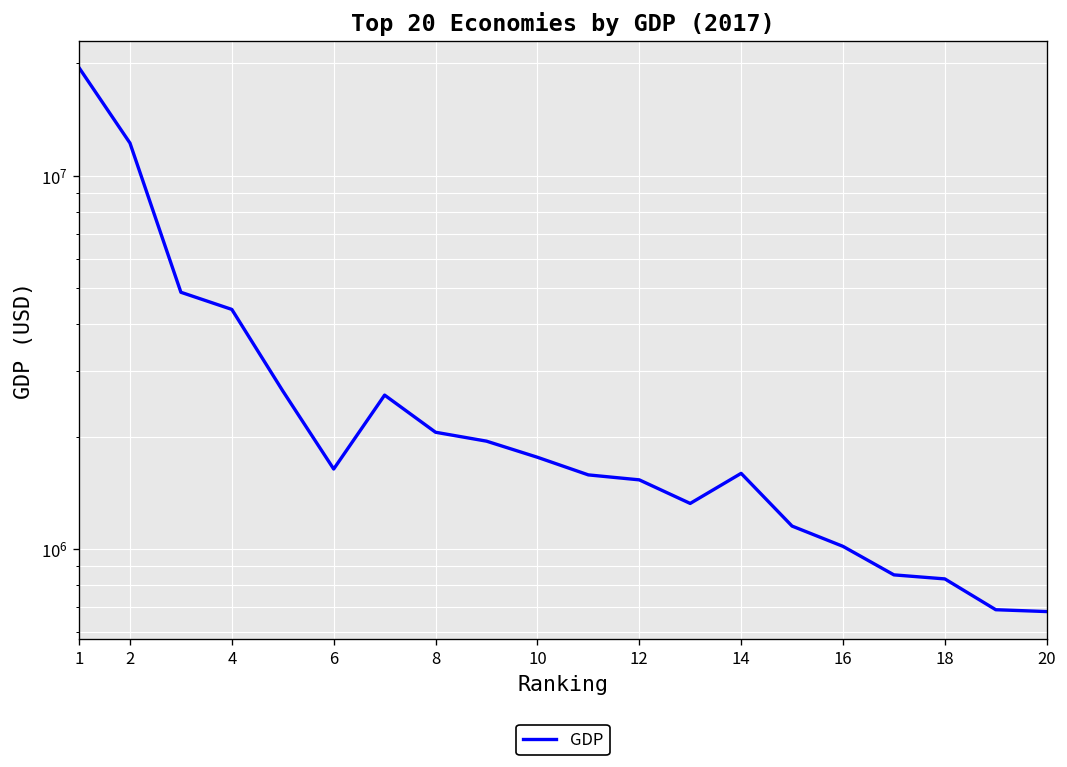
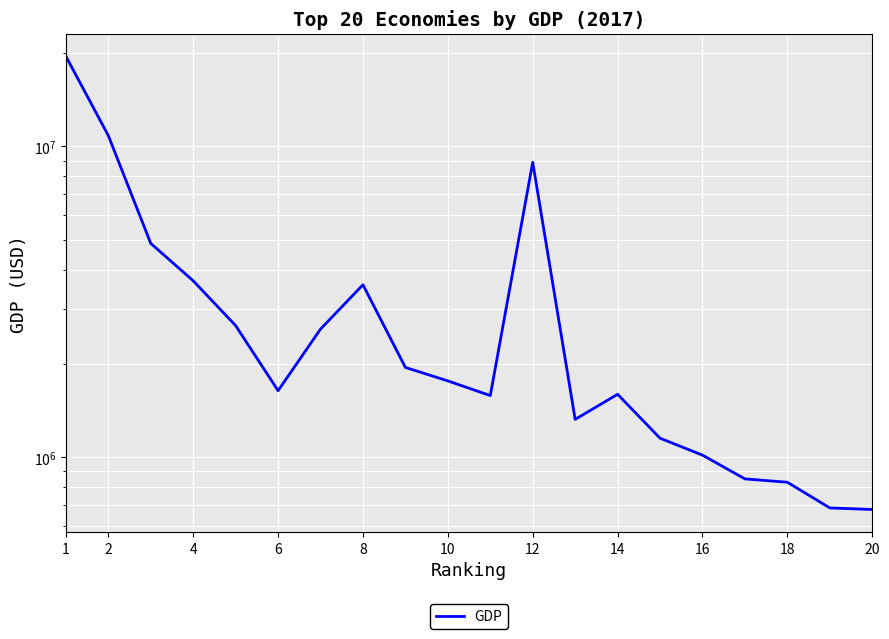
2: 12200000 -> 10800000
4: 4400000 -> 3700000
8: 2100000 -> 3600000
12: 1500000 -> 8900000
